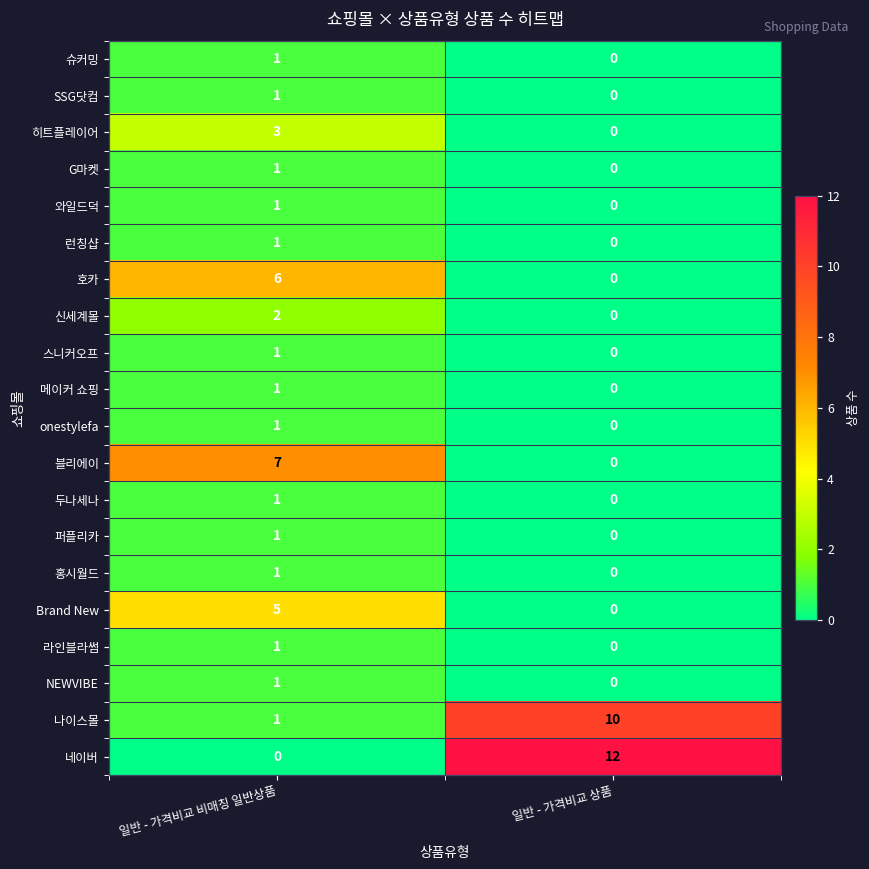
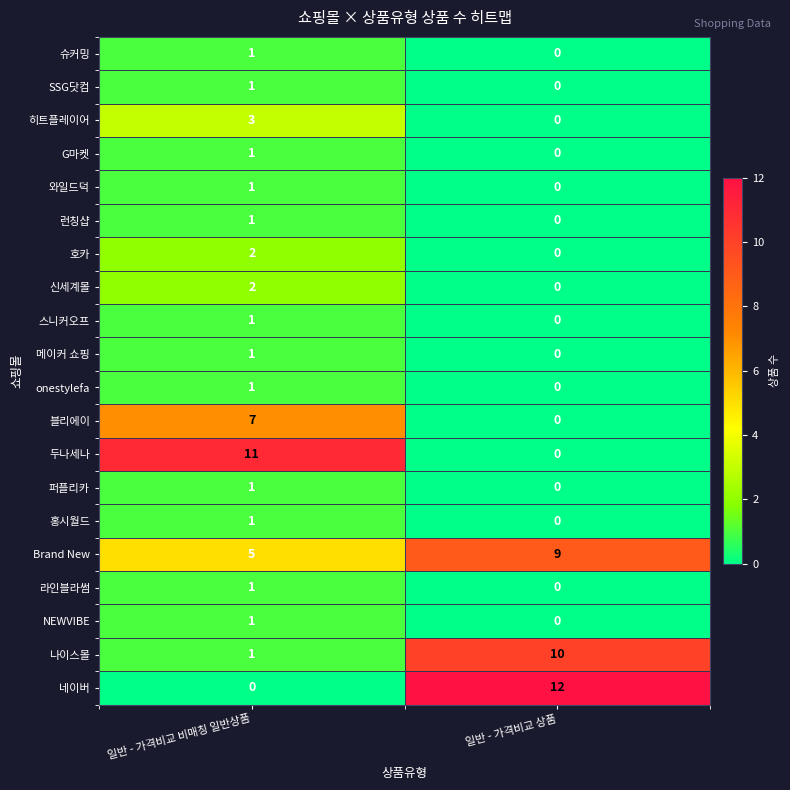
호카, 일반 - 가격비교 비매칭 일반상품: 6 -> 2
두나세나, 일반 - 가격비교 비매칭 일반상품: 1 -> 11
Brand New, 일반 - 가격비교 상품: 0 -> 9
